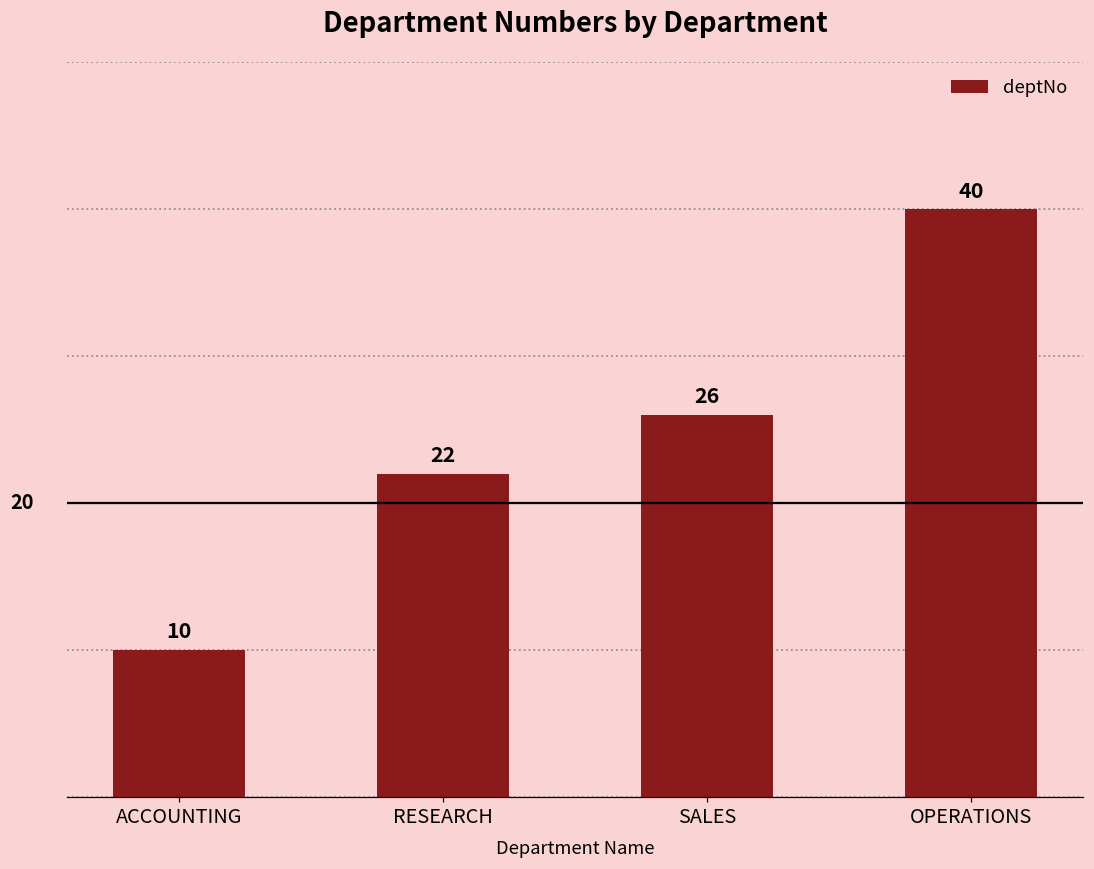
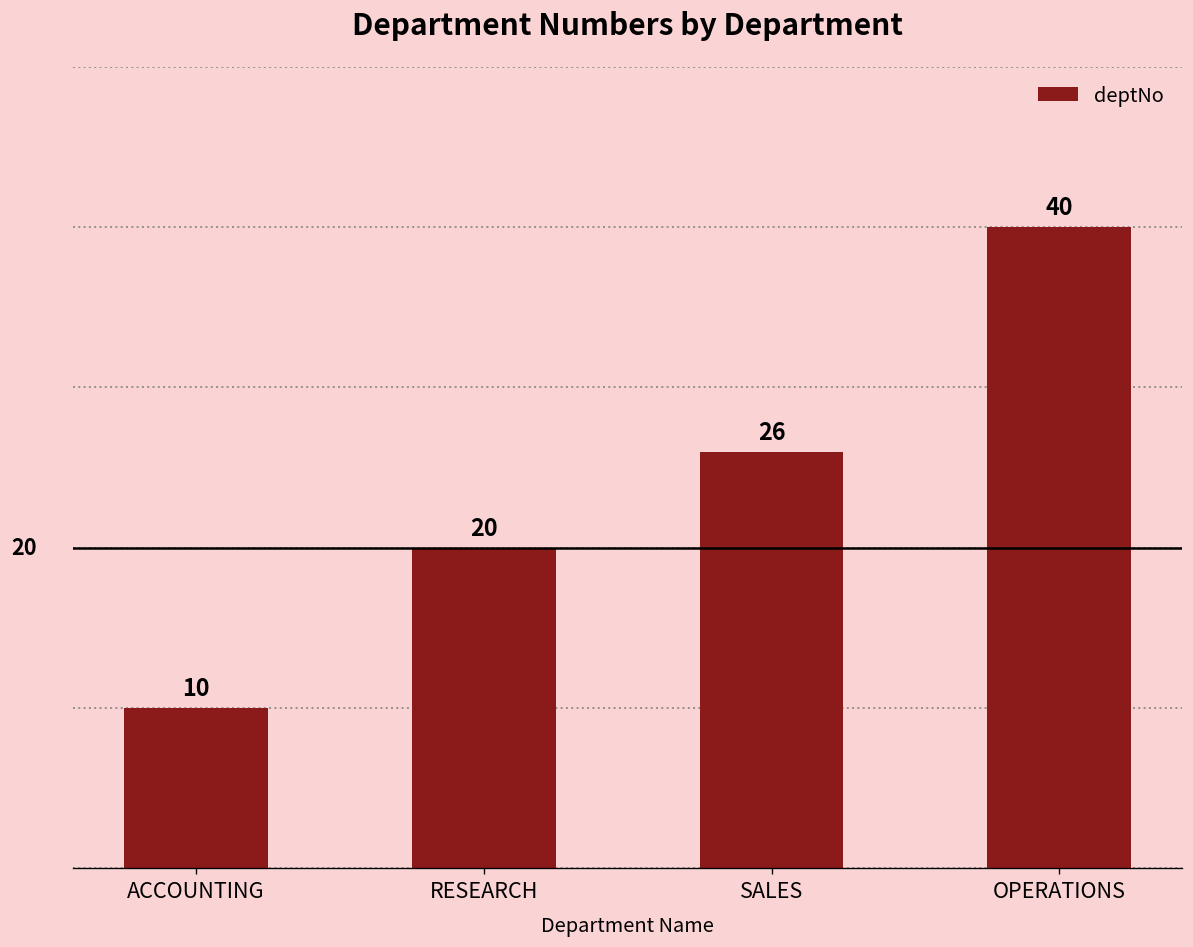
RESEARCH: 22 -> 20
